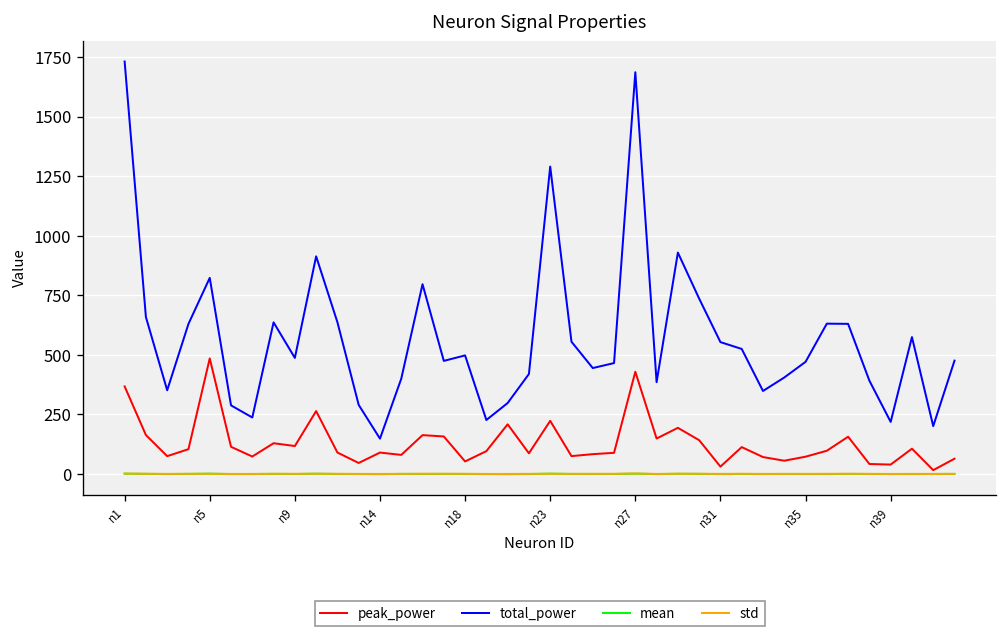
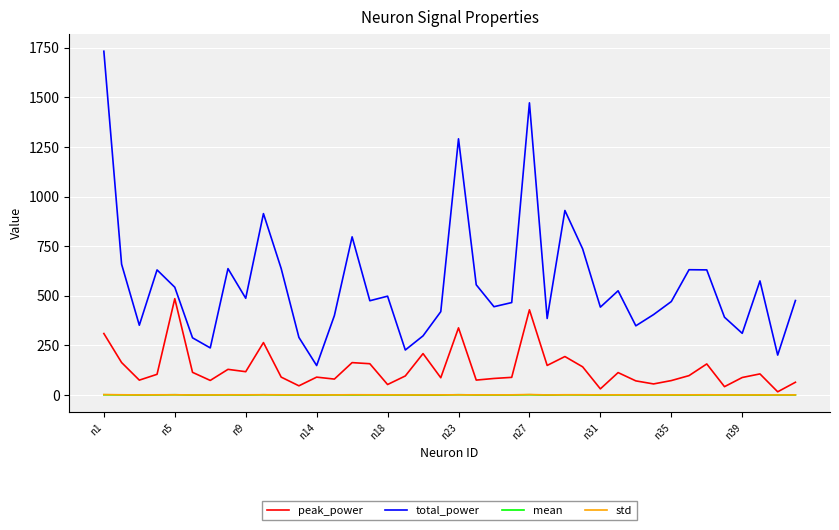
peak_power, n1: 370 -> 310
total_power, n5: 820 -> 540
peak_power, n23: 220 -> 340
total_power, n27: 1690 -> 1470
total_power, n31: 550 -> 440
peak_power, n39: 40 -> 90
total_power, n39: 220 -> 310
